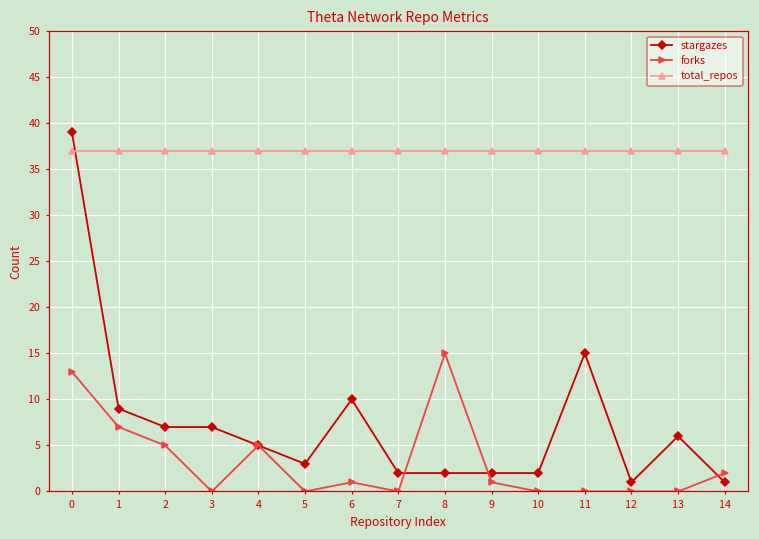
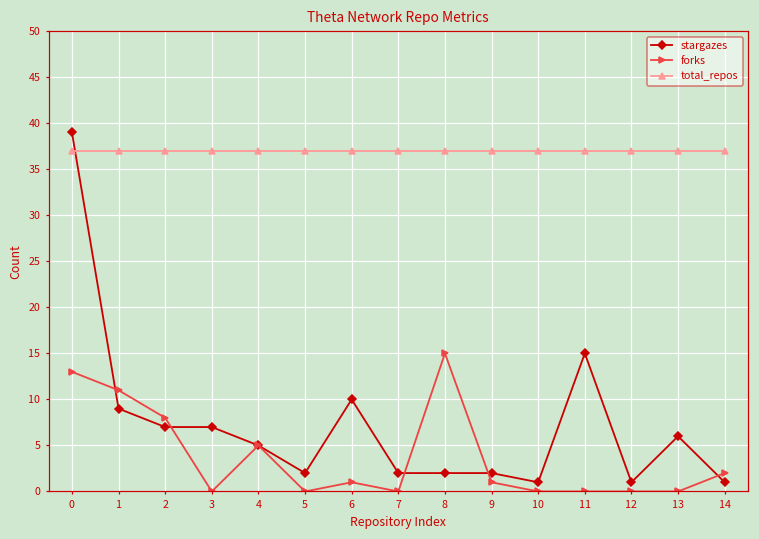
forks, 1: 7 -> 11
forks, 2: 5 -> 8
stargazes, 5: 3 -> 2
stargazes, 10: 2 -> 1
